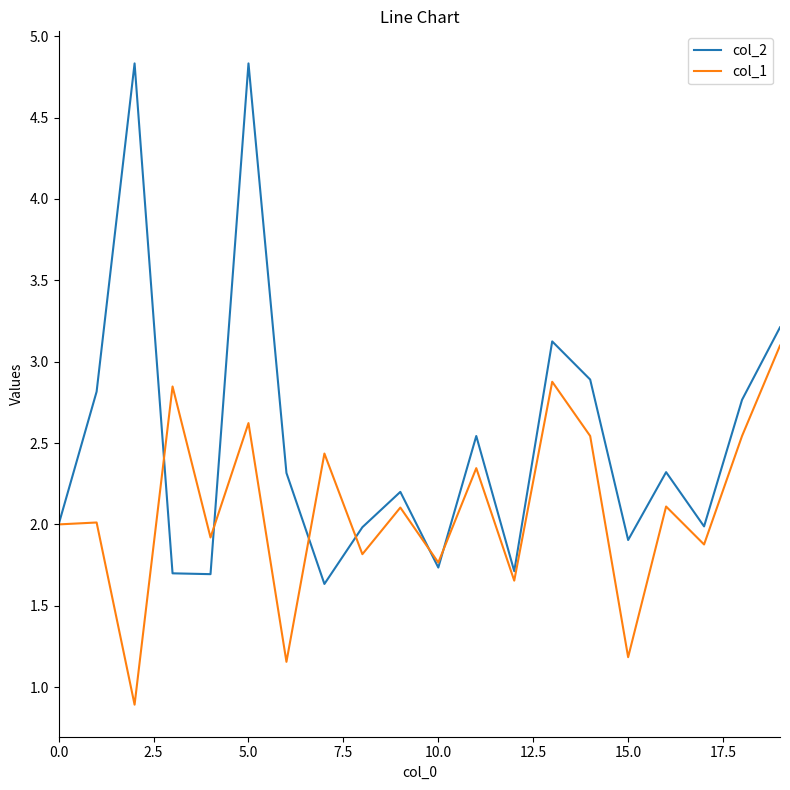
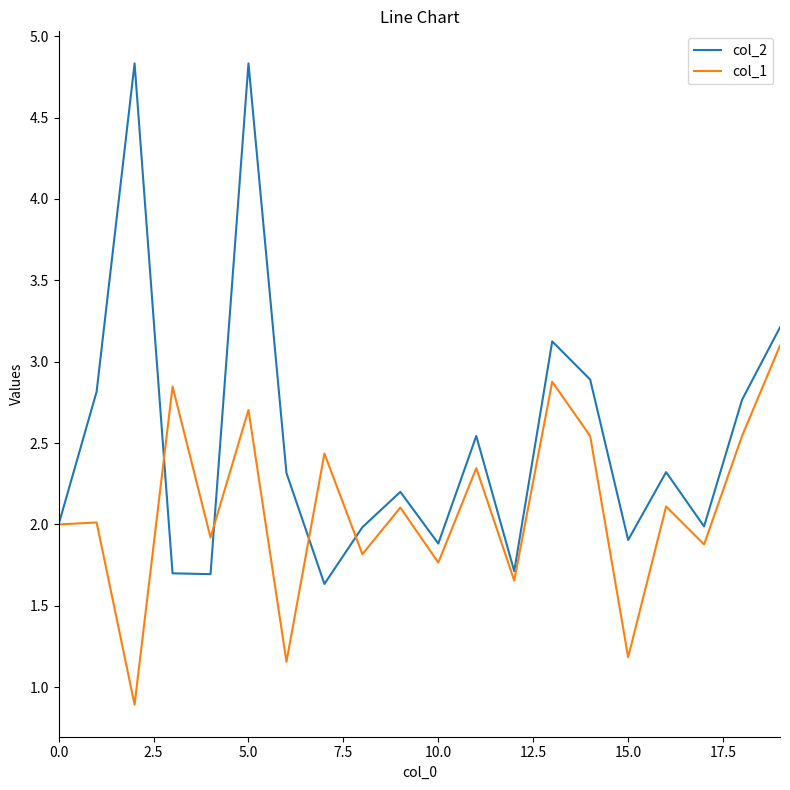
col_1, 5.0: 2.62 -> 2.70
col_2, 10.0: 1.73 -> 1.88
